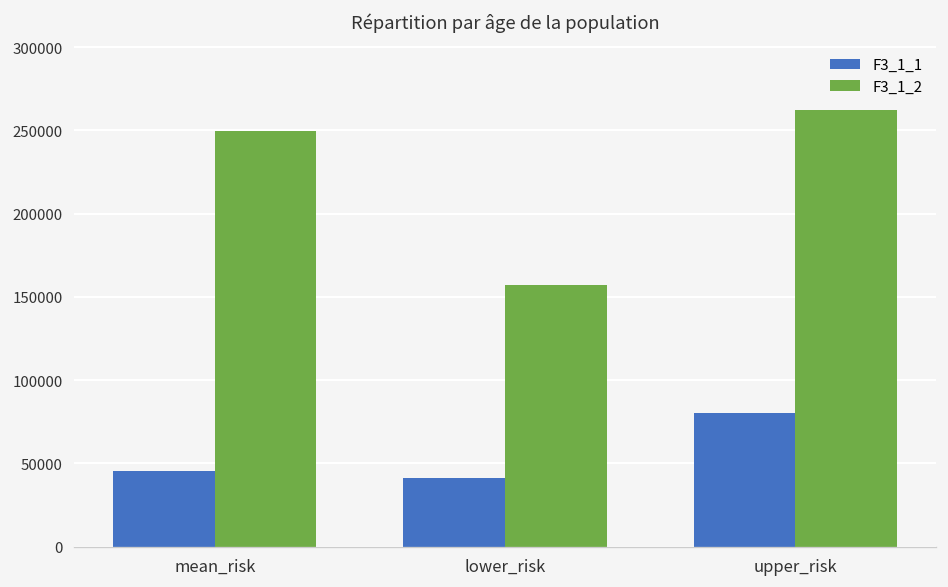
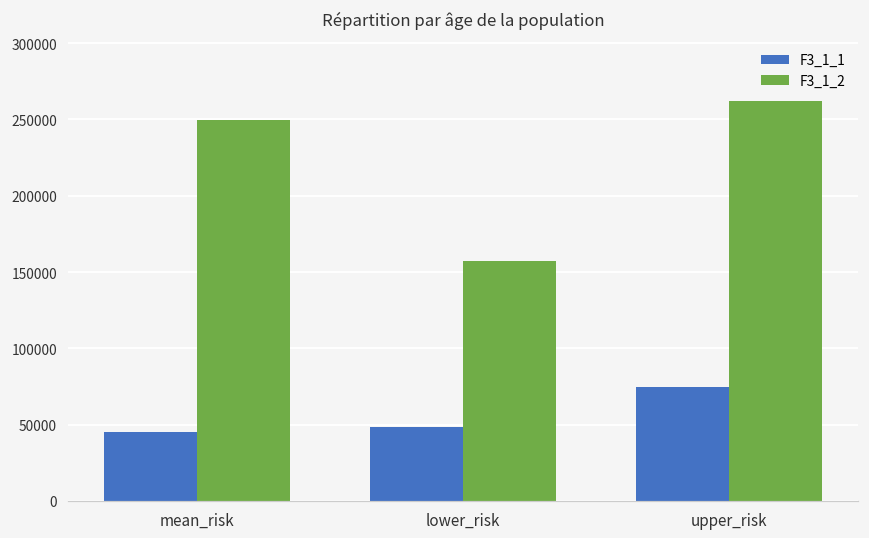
F3_1_1, lower_risk: 41000 -> 48000
F3_1_1, upper_risk: 80000 -> 75000
